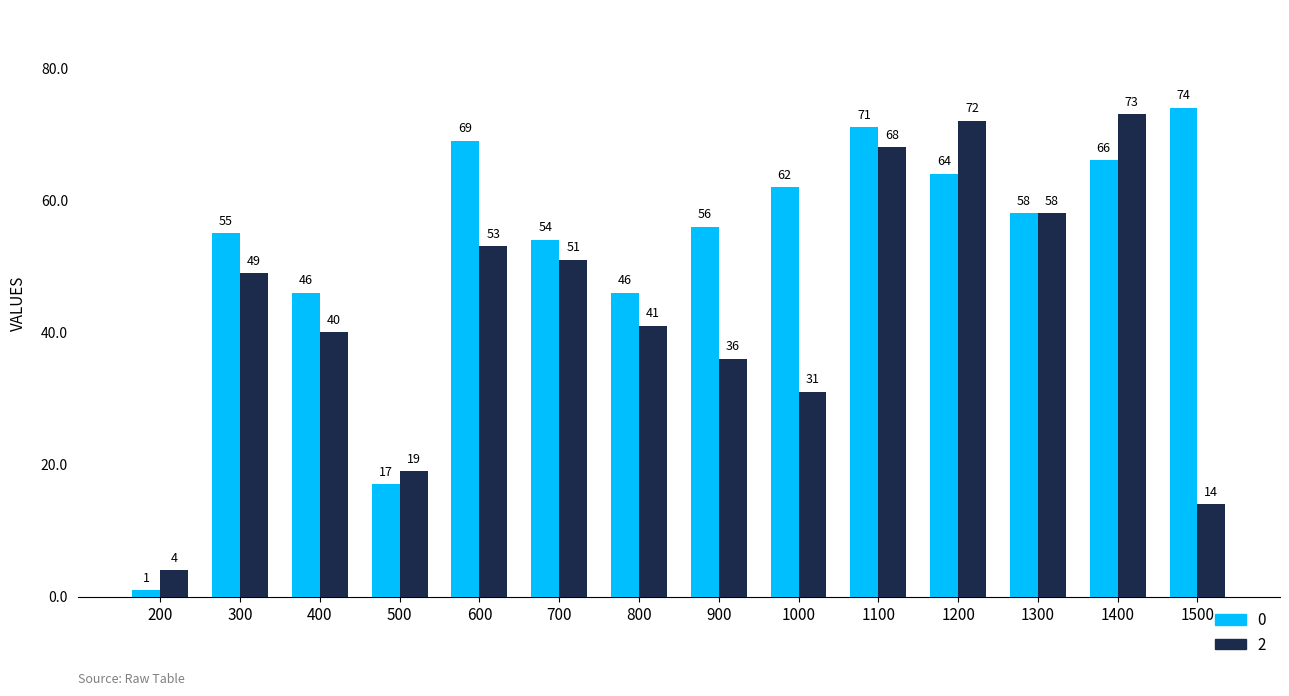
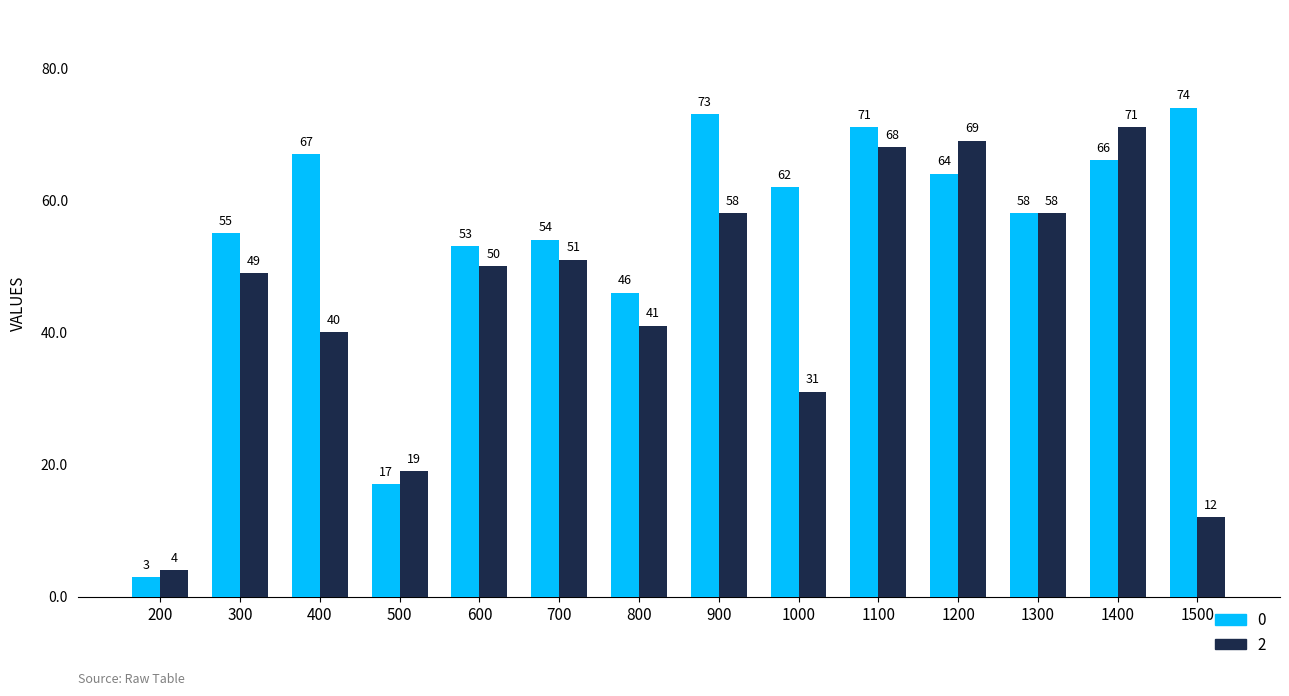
0, 200: 1 -> 3
0, 400: 46 -> 67
0, 600: 69 -> 53
2, 600: 53 -> 50
0, 900: 56 -> 73
2, 900: 36 -> 58
2, 1200: 72 -> 69
2, 1400: 73 -> 71
2, 1500: 14 -> 12
